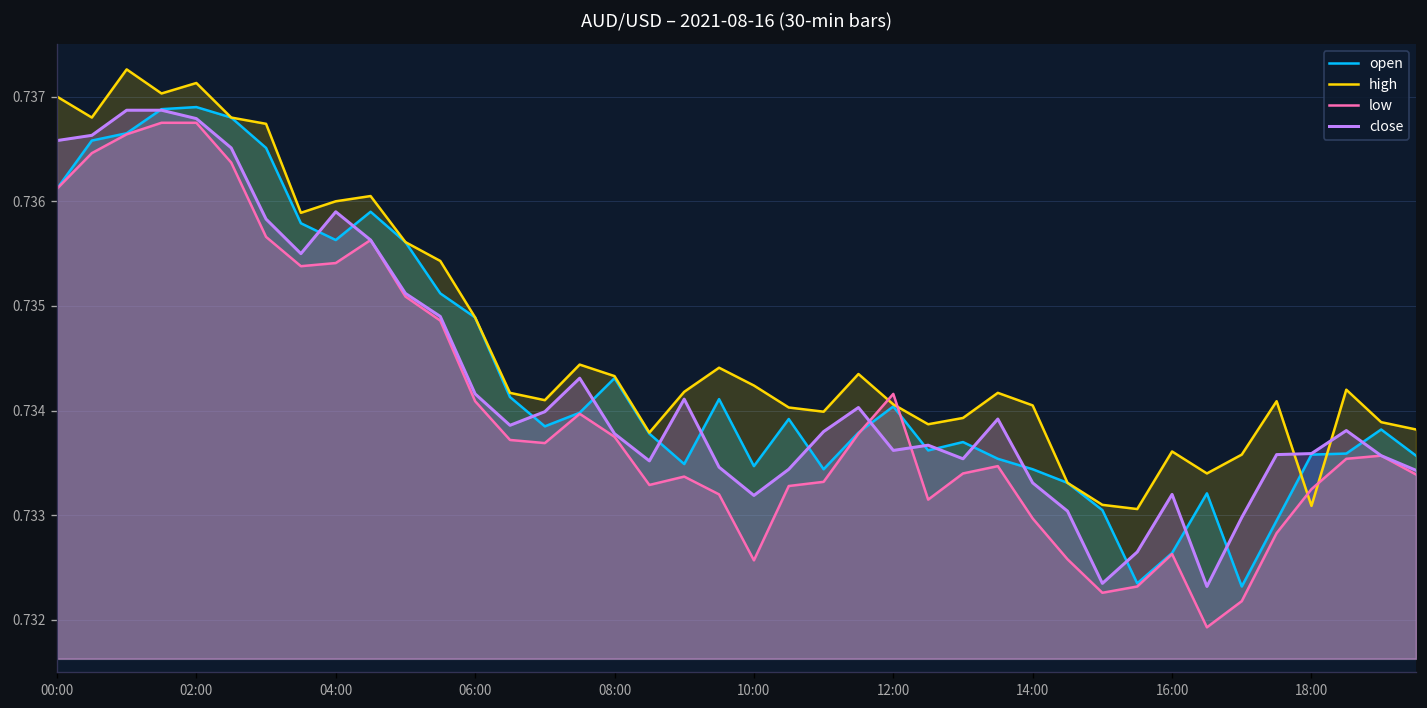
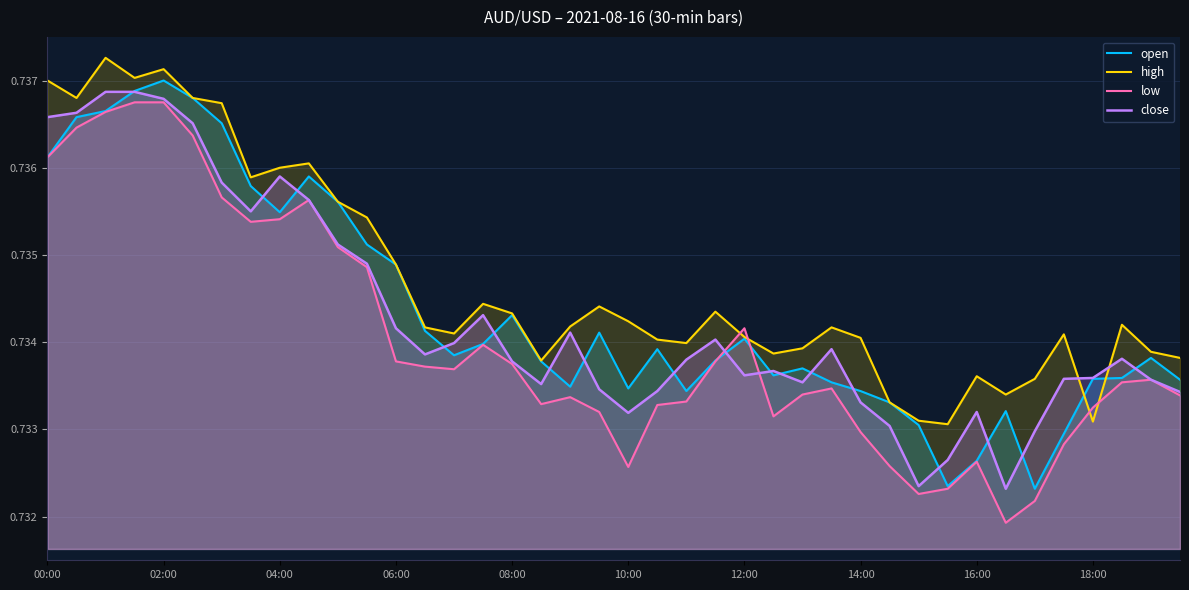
open, 02:00: 0.7369 -> 0.7370
open, 04:00: 0.7356 -> 0.7355
low, 06:00: 0.7341 -> 0.7338
